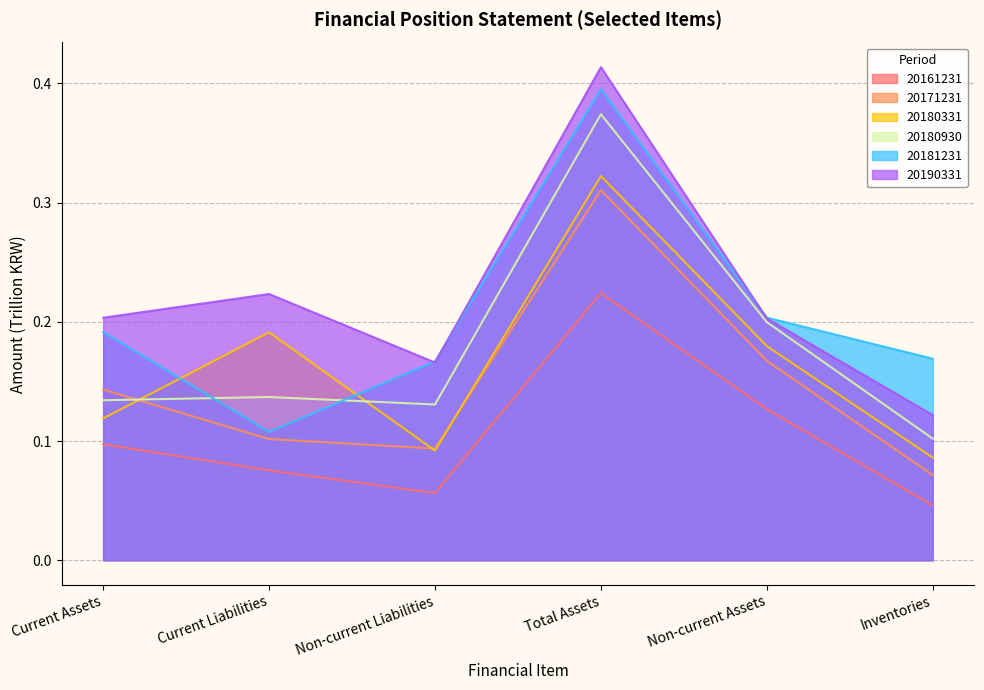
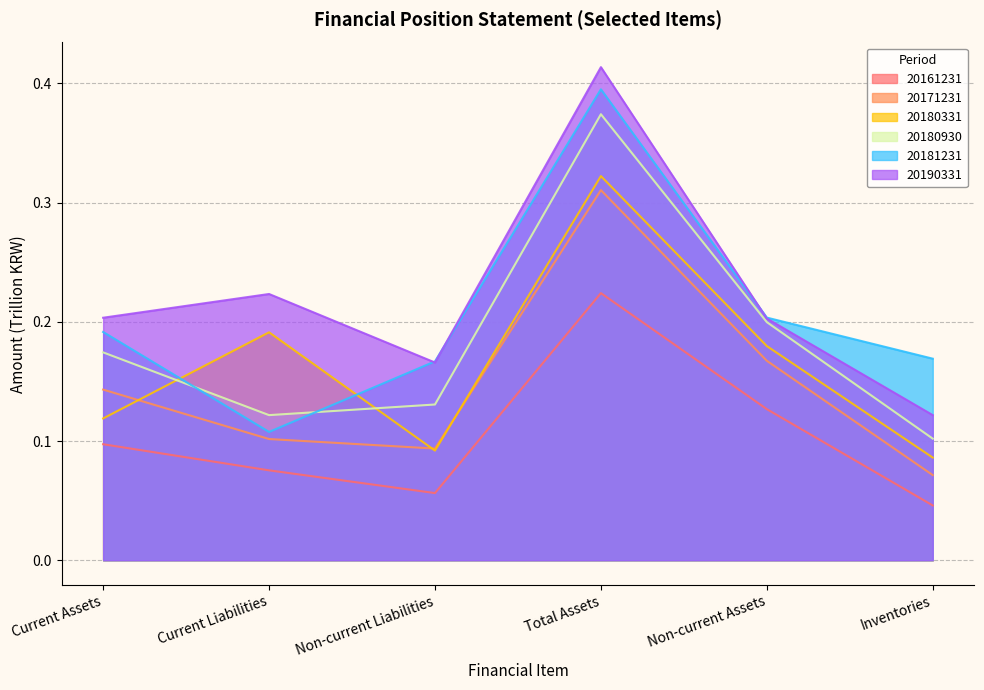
20180930, Current Assets: 0.134 -> 0.174
20180930, Current Liabilities: 0.137 -> 0.122
